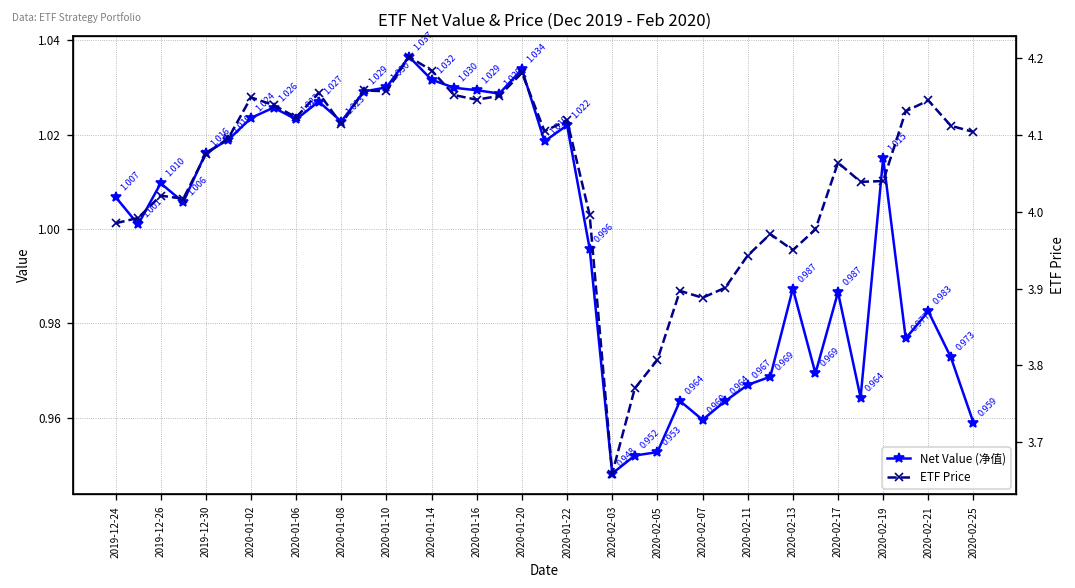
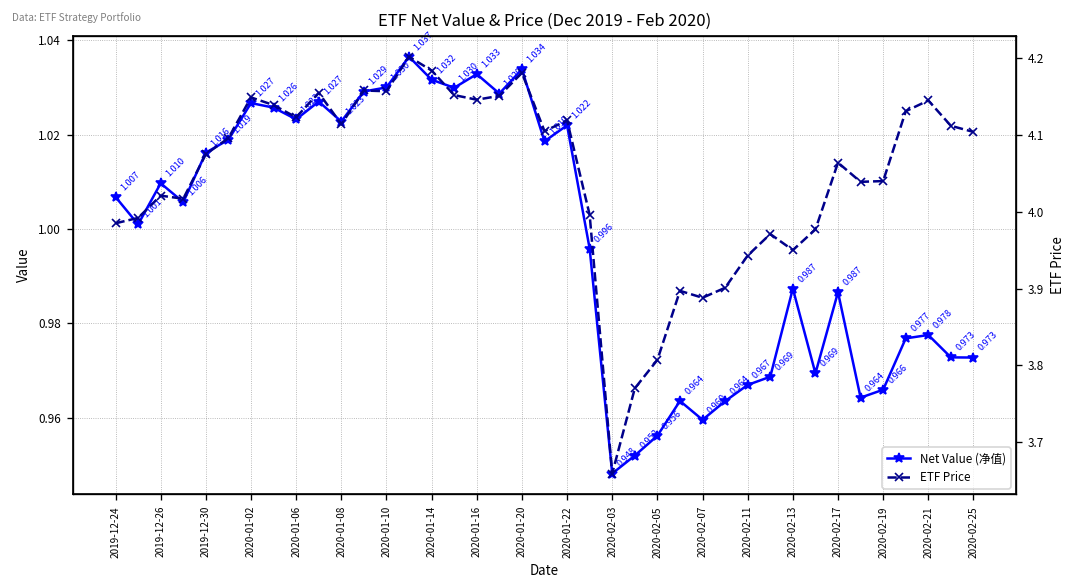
Net Value (净值), 2020-01-02: 1.024 -> 1.027
Net Value (净值), 2020-01-16: 1.029 -> 1.033
Net Value (净值), 2020-02-05: 0.953 -> 0.956
Net Value (净值), 2020-02-19: 1.015 -> 0.966
Net Value (净值), 2020-02-21: 0.983 -> 0.978
Net Value (净值), 2020-02-25: 0.959 -> 0.973
